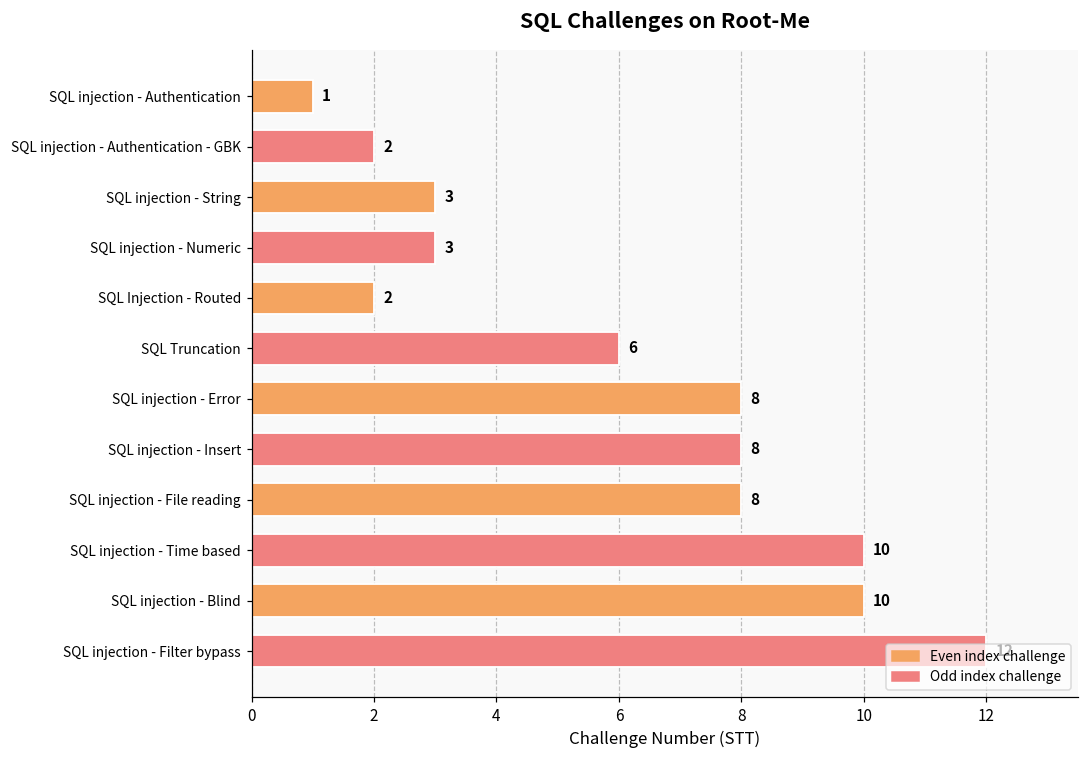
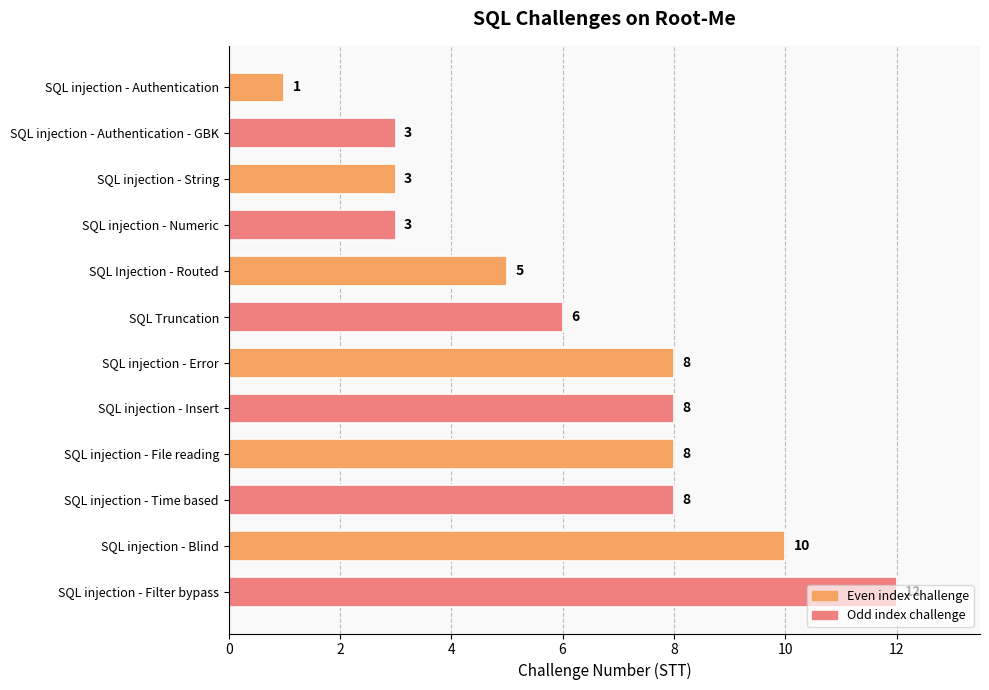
SQL injection - Authentication - GBK: 2 -> 3
SQL Injection - Routed: 2 -> 5
SQL injection - Time based: 10 -> 8
